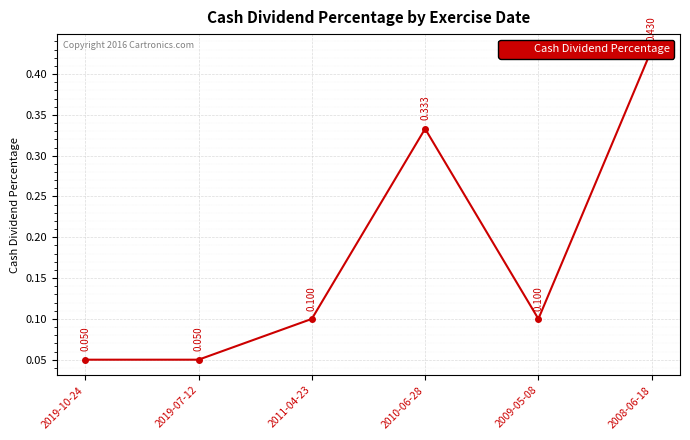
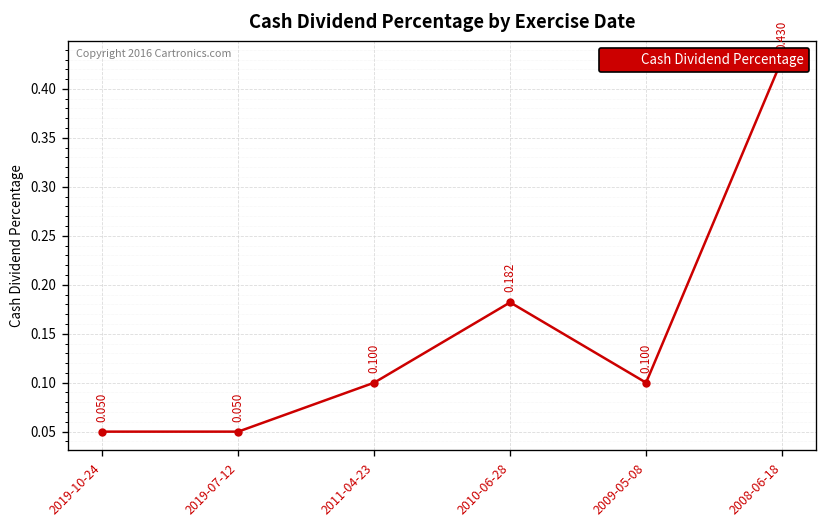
2010-06-28: 0.333 -> 0.182
